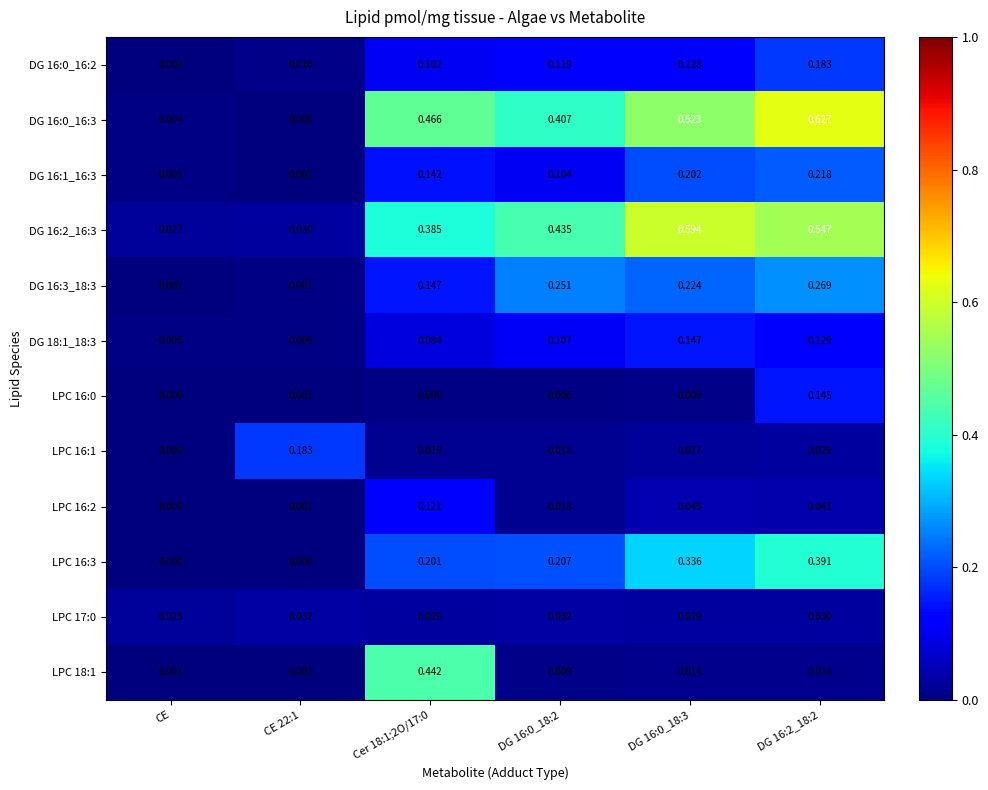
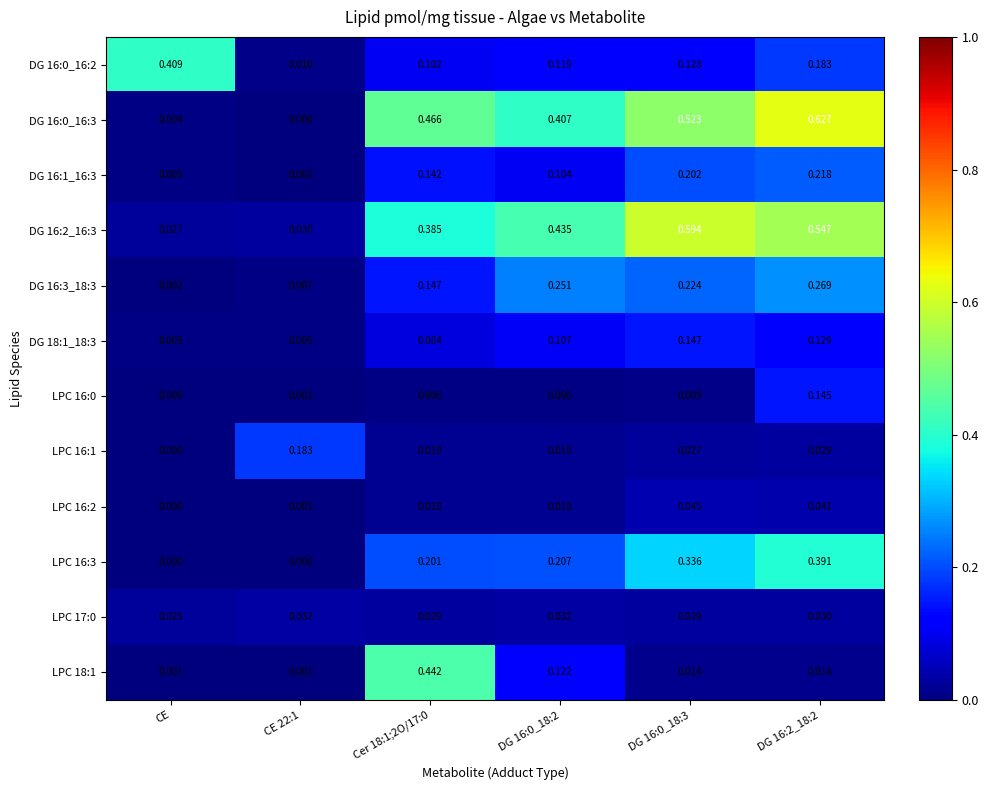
DG 16:0_16:2, CE: 0.002 -> 0.409
LPC 16:2, Cer 18:1;2O/17:0: 0.121 -> 0.018
LPC 18:1, DG 16:0_18:2: 0.009 -> 0.122
